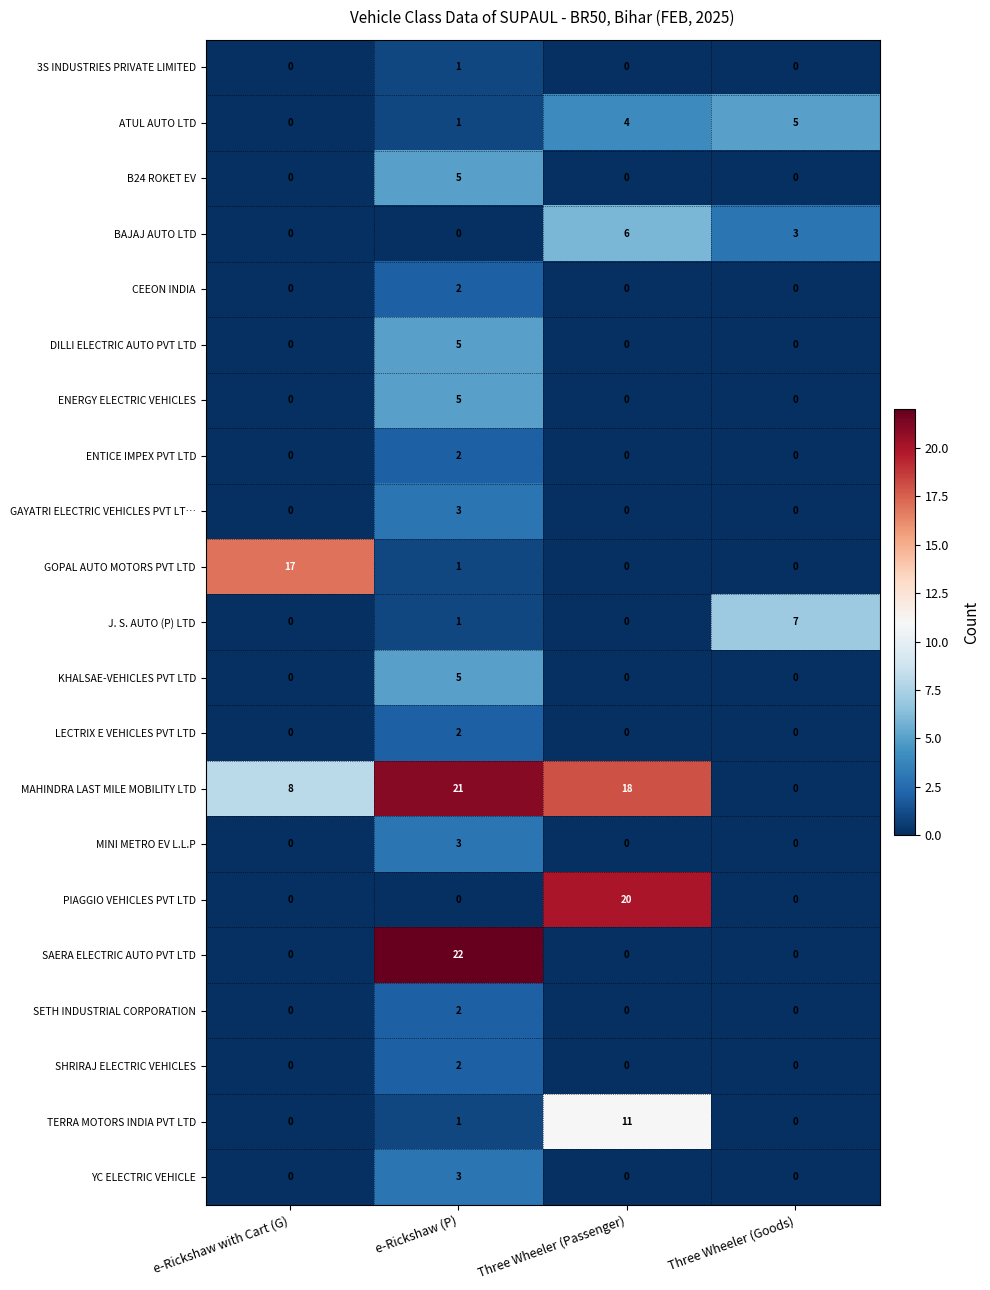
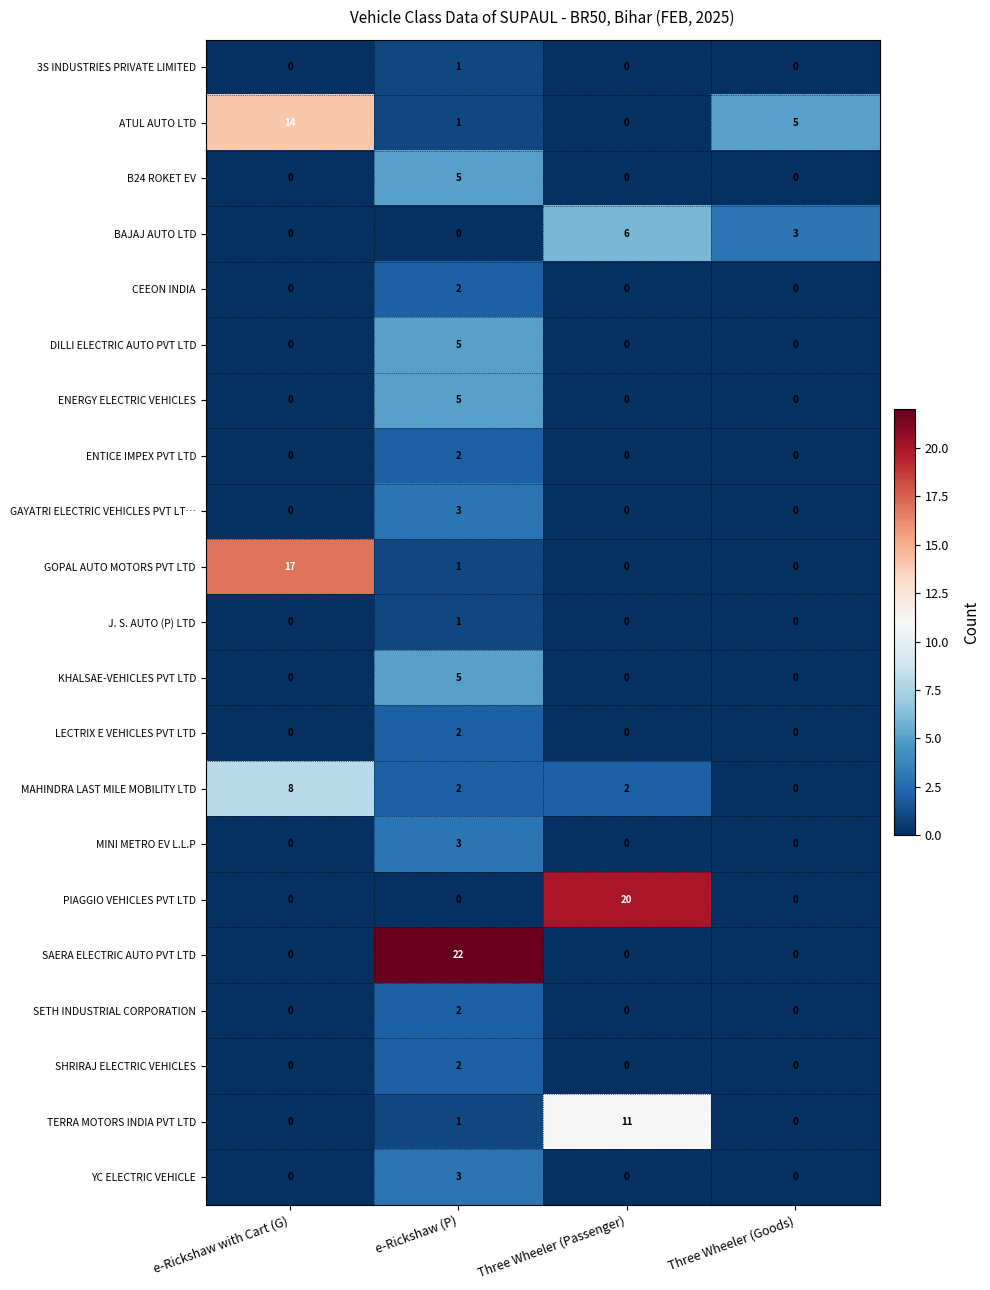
ATUL AUTO LTD, e-Rickshaw with Cart (G): 0 -> 14
ATUL AUTO LTD, Three Wheeler (Passenger): 4 -> 0
J. S. AUTO (P) LTD, Three Wheeler (Goods): 7 -> 0
MAHINDRA LAST MILE MOBILITY LTD, e-Rickshaw (P): 21 -> 2
MAHINDRA LAST MILE MOBILITY LTD, Three Wheeler (Passenger): 18 -> 2
